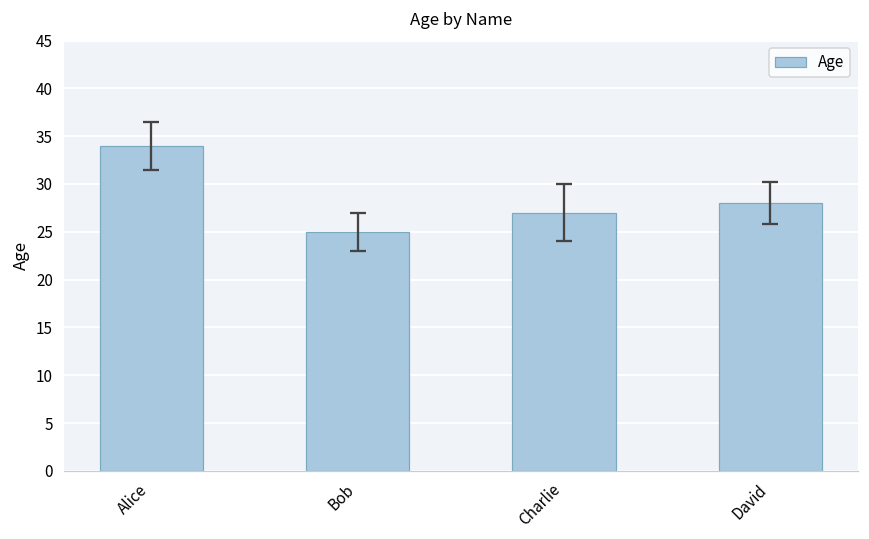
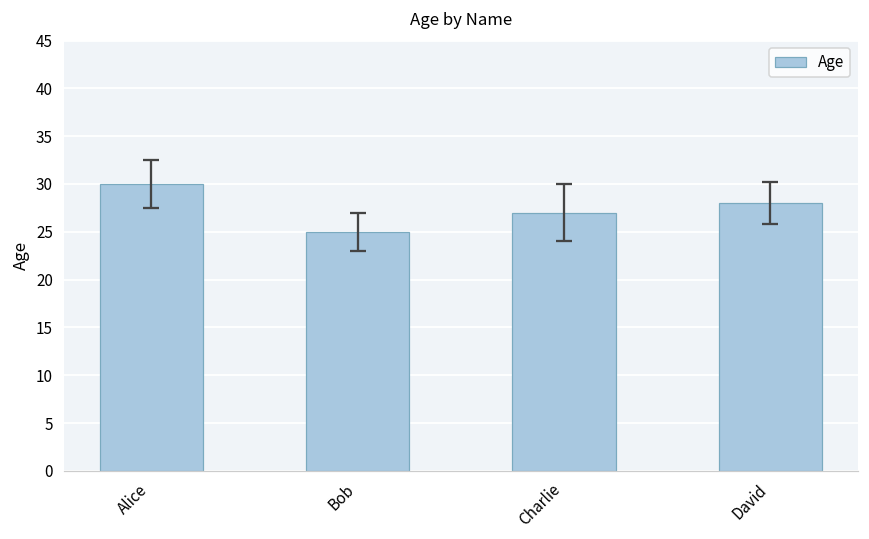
Age, Alice: 34 -> 30
